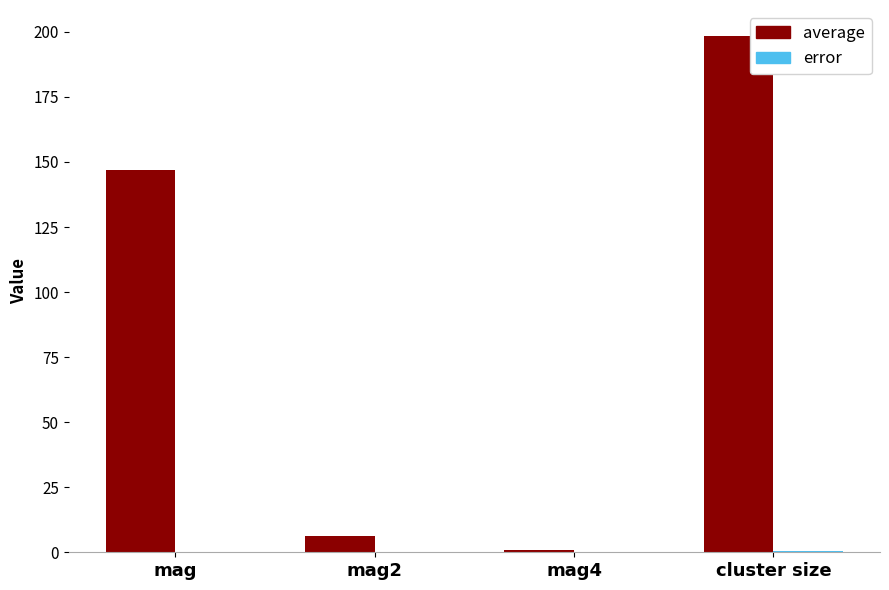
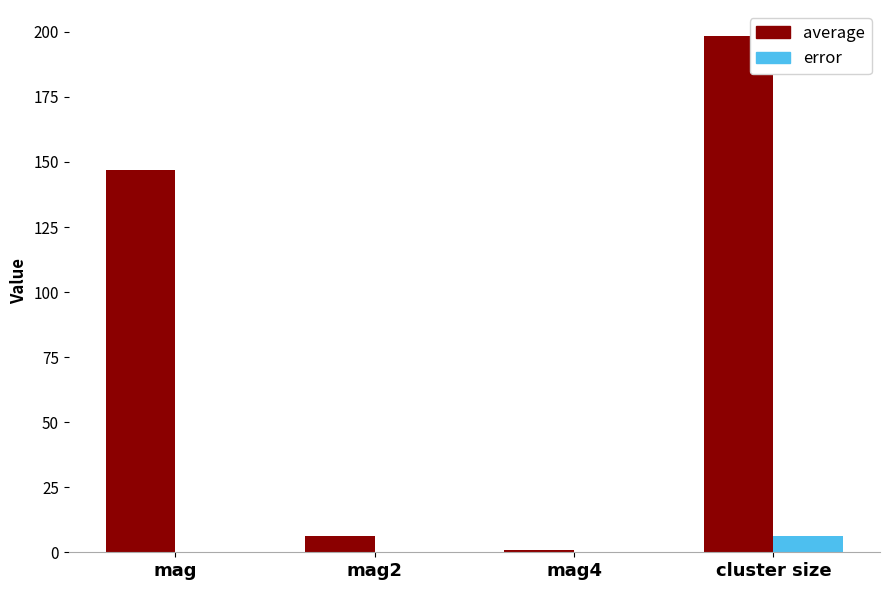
error, cluster size: 0 -> 6
